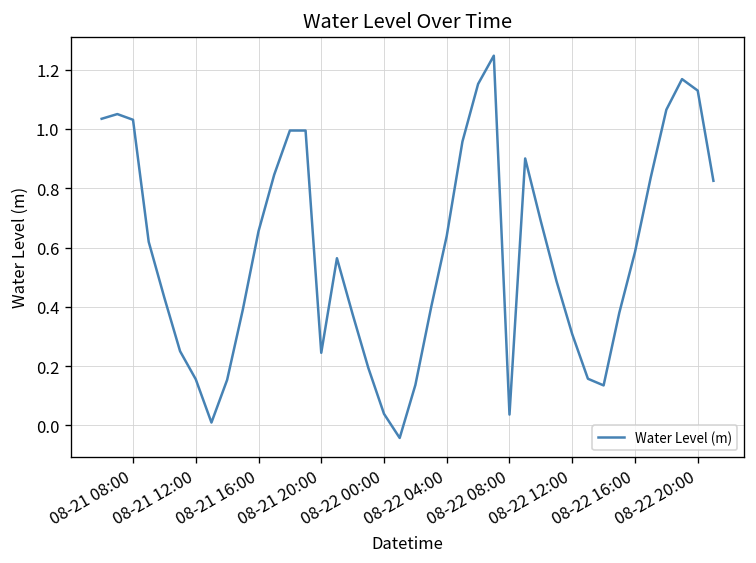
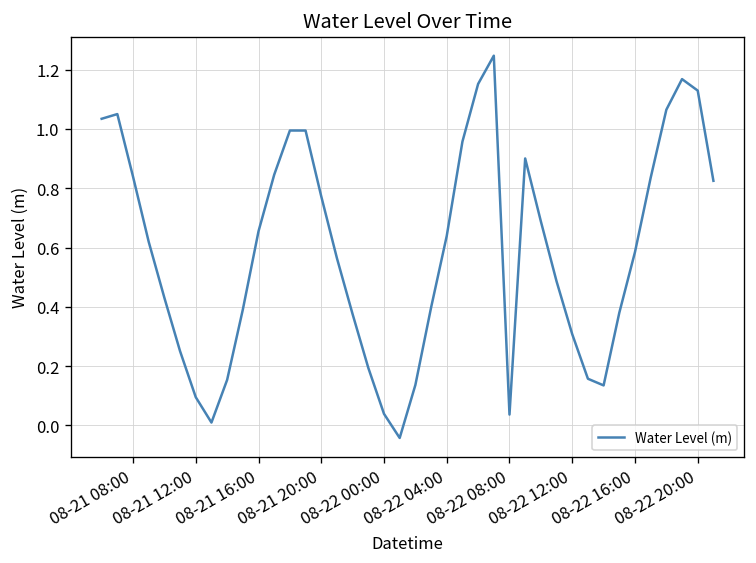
08-21 08:00: 1.03 -> 0.84
08-21 12:00: 0.16 -> 0.10
08-21 20:00: 0.24 -> 0.77
